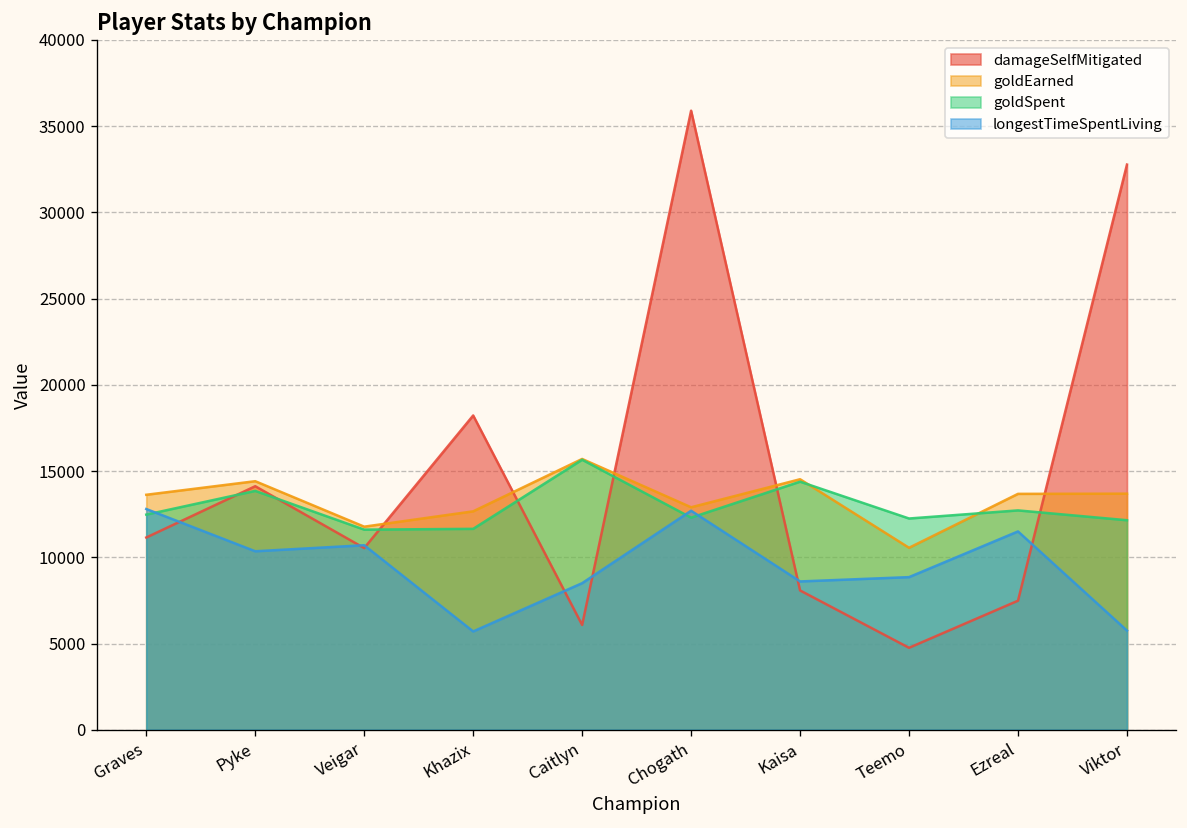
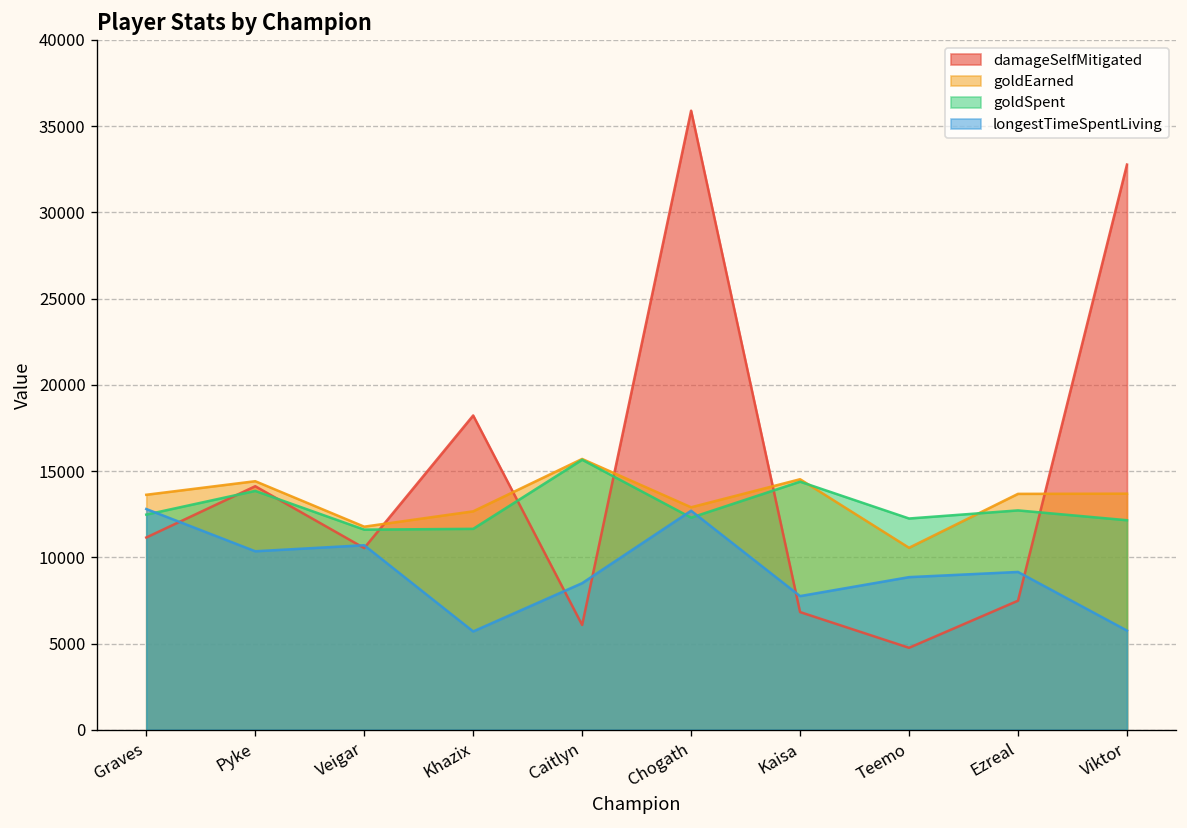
damageSelfMitigated, Kaisa: 8100 -> 6800
longestTimeSpentLiving, Kaisa: 8600 -> 7800
longestTimeSpentLiving, Ezreal: 11500 -> 9200
